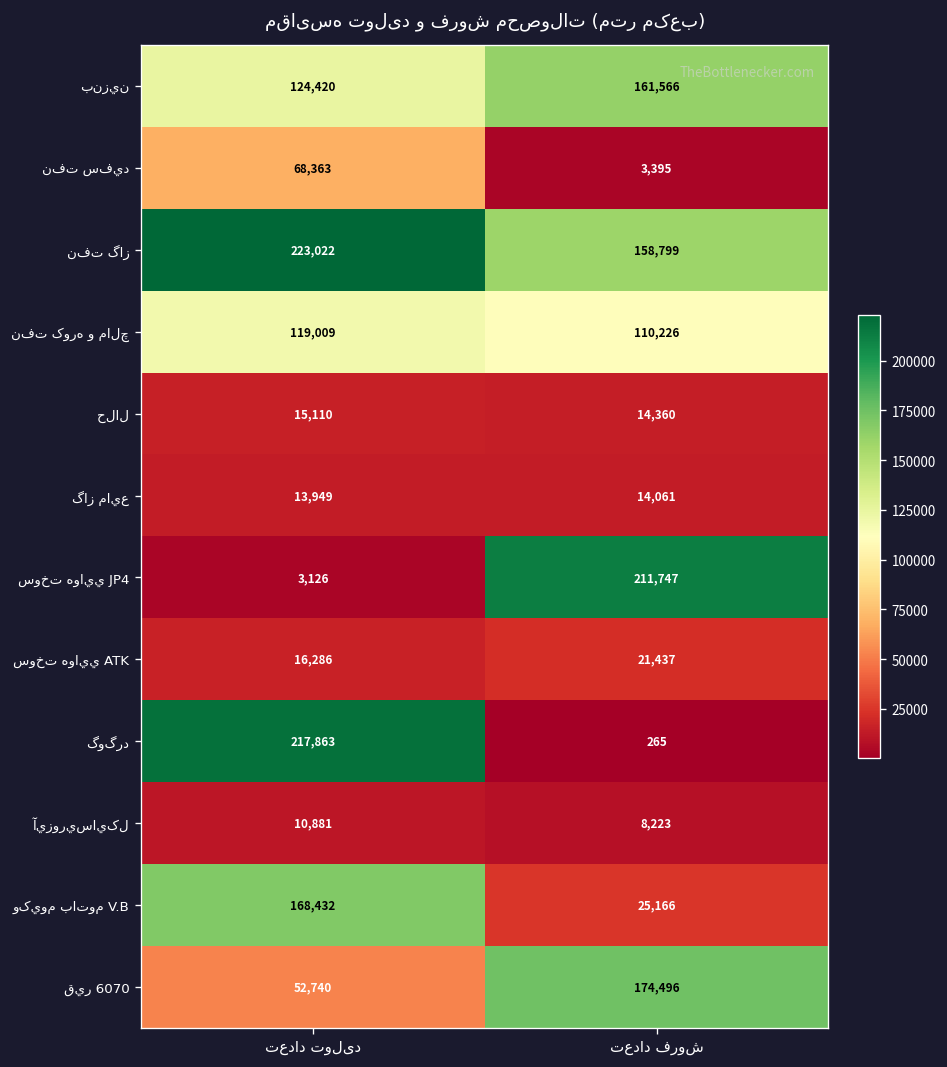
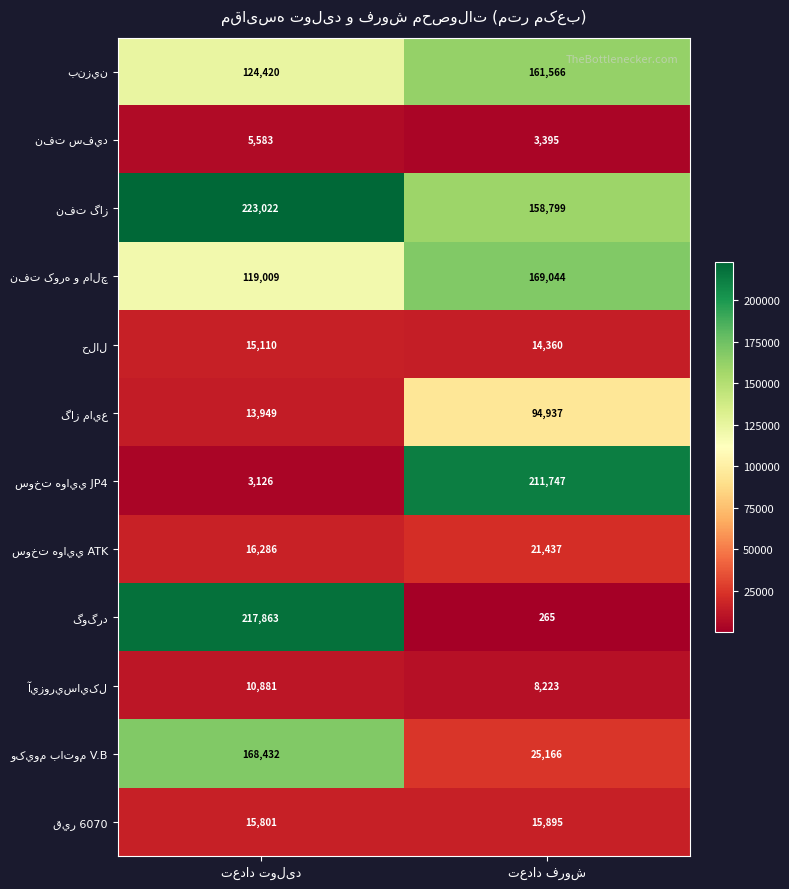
نفت سفيد, تعداد تولید: 68,363 -> 5,583
نفت کوره و مالچ, تعداد فروش: 110,226 -> 169,044
گاز مايع, تعداد فروش: 14,061 -> 94,937
قير 6070, تعداد تولید: 52,740 -> 15,801
قير 6070, تعداد فروش: 174,496 -> 15,895
